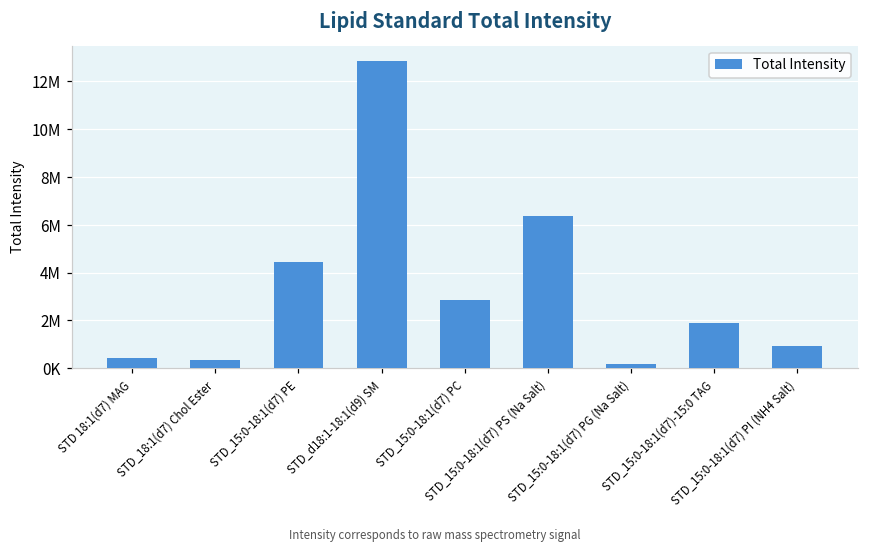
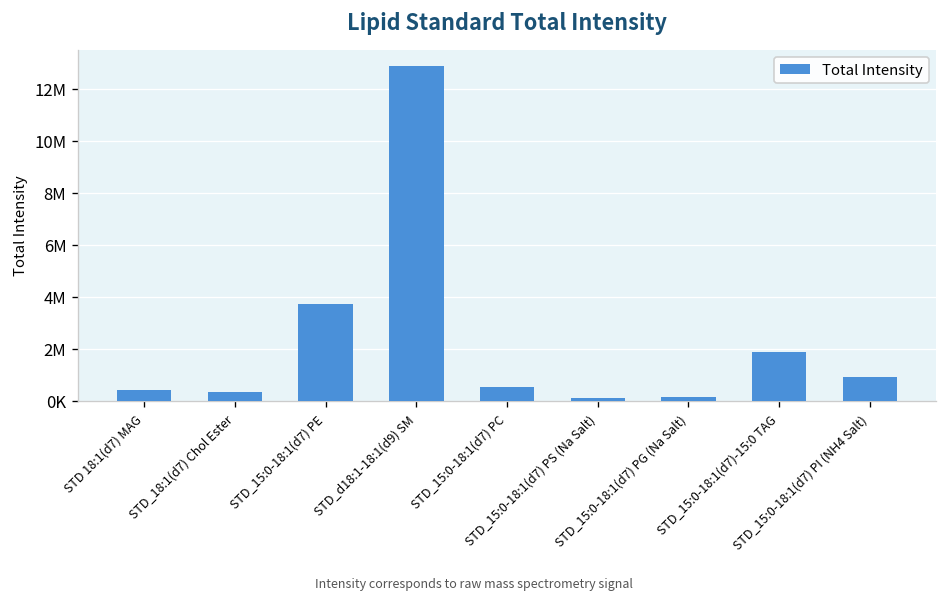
STD_15:0-18:1(d7) PE: 4400000 -> 3700000
STD_15:0-18:1(d7) PC: 2900000 -> 500000
STD_15:0-18:1(d7) PS (Na Salt): 6400000 -> 100000
